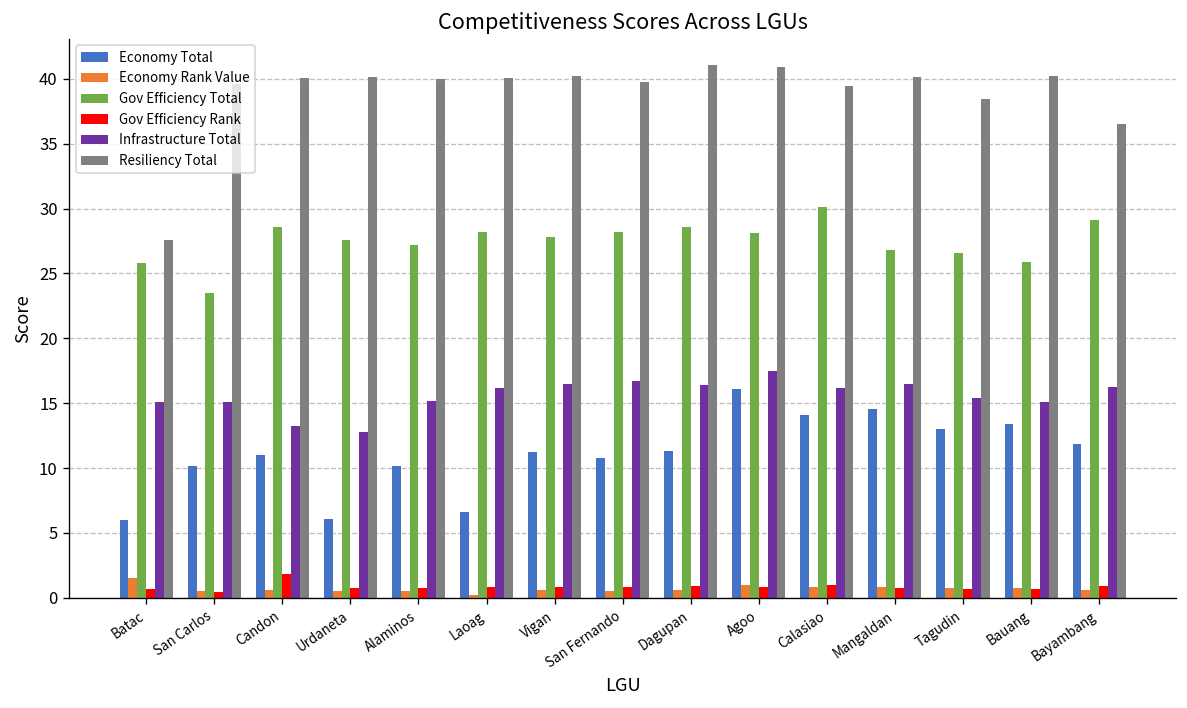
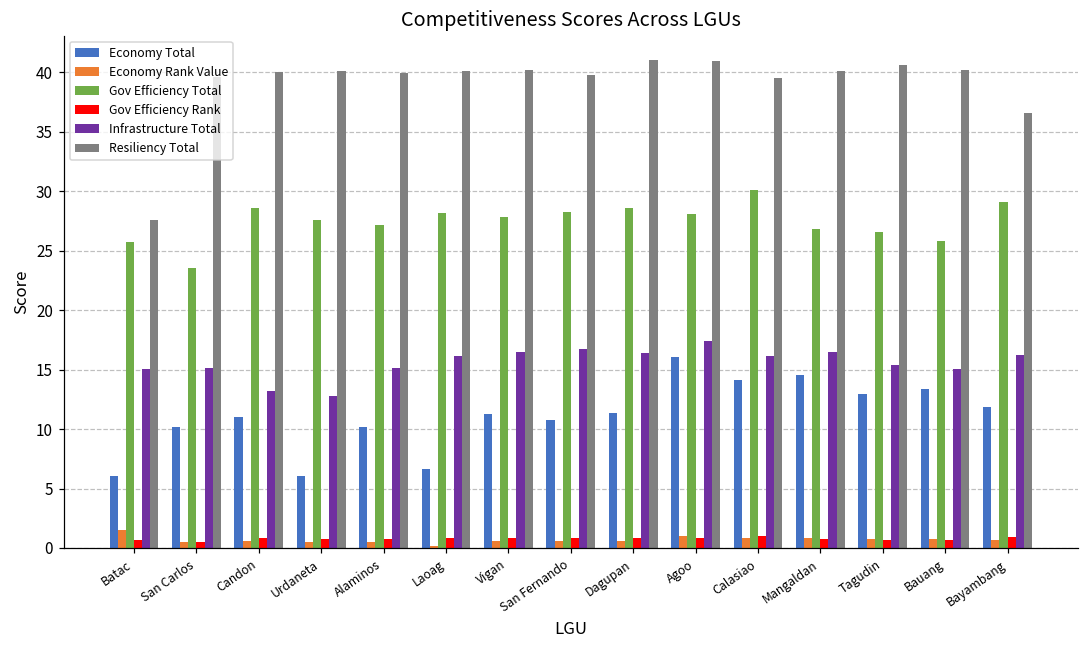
Gov Efficiency Rank, Candon: 1.8 -> 0.9
Resiliency Total, Tagudin: 38.4 -> 40.6
